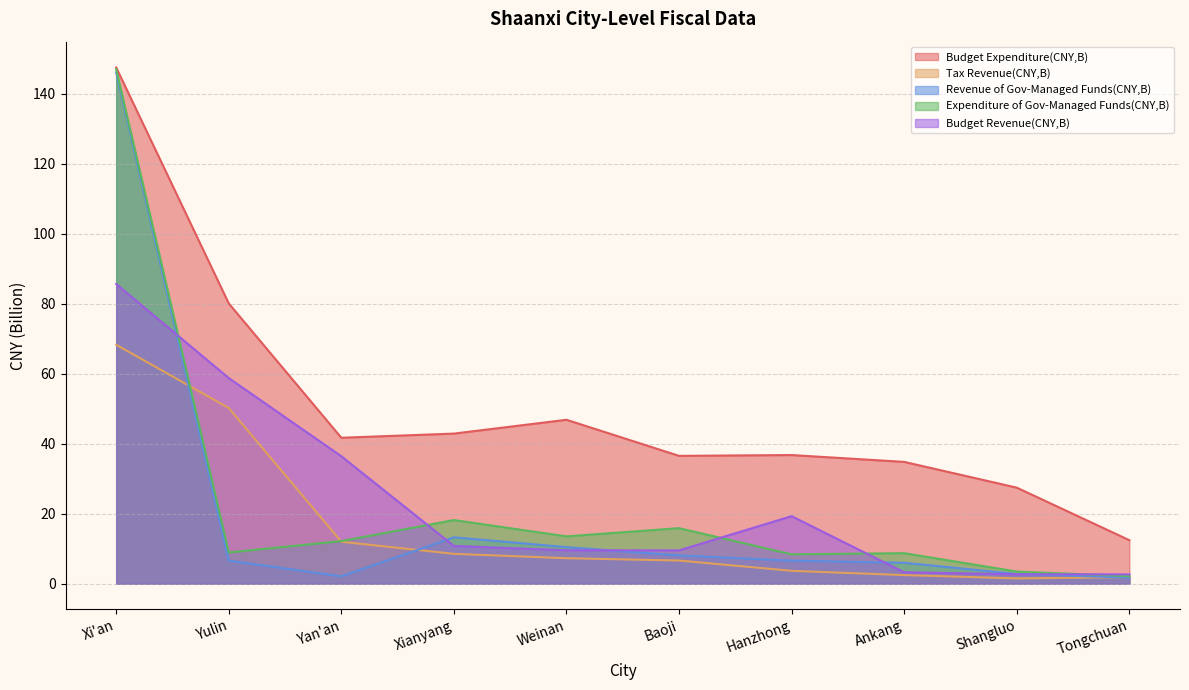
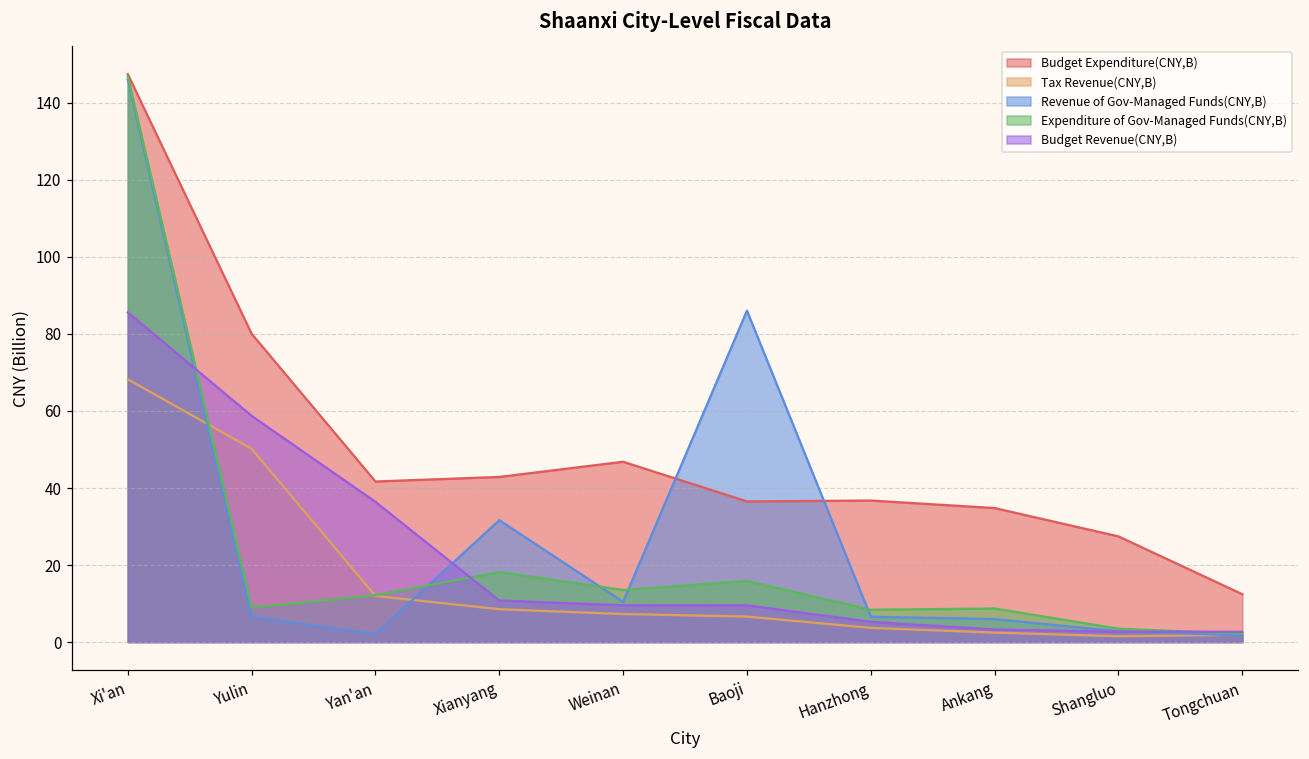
Revenue of Gov-Managed Funds(CNY,B), Xianyang: 13 -> 32
Revenue of Gov-Managed Funds(CNY,B), Baoji: 8 -> 86
Budget Revenue(CNY,B), Hanzhong: 19 -> 5
